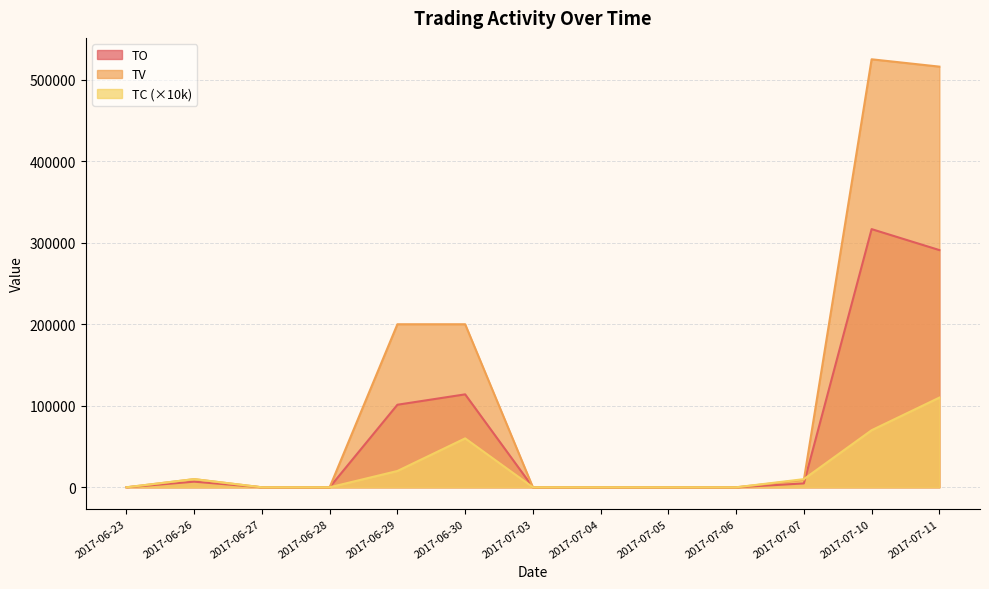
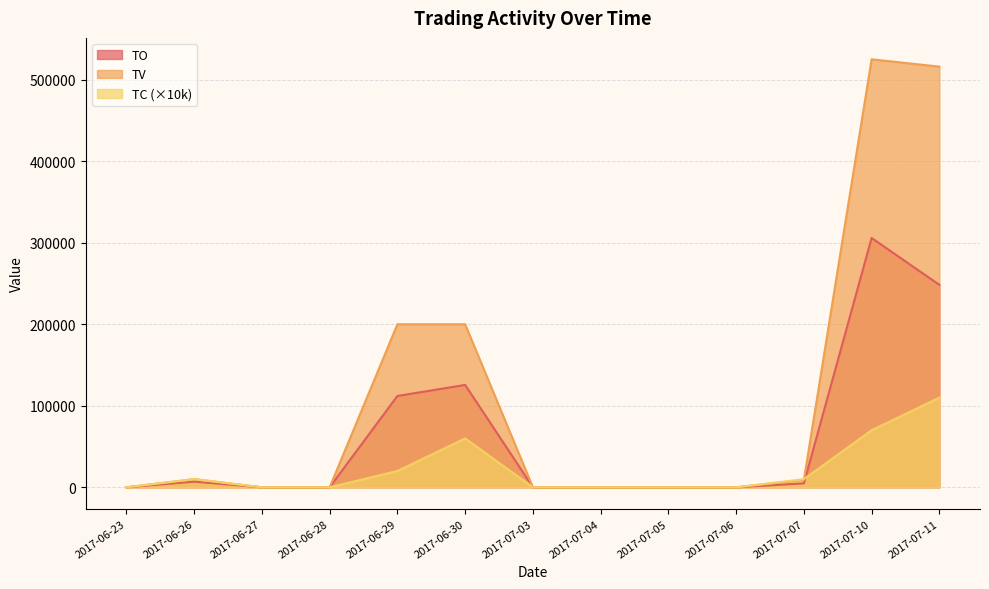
TO, 2017-06-29: 100000 -> 110000
TO, 2017-06-30: 110000 -> 130000
TO, 2017-07-10: 320000 -> 310000
TO, 2017-07-11: 290000 -> 250000
